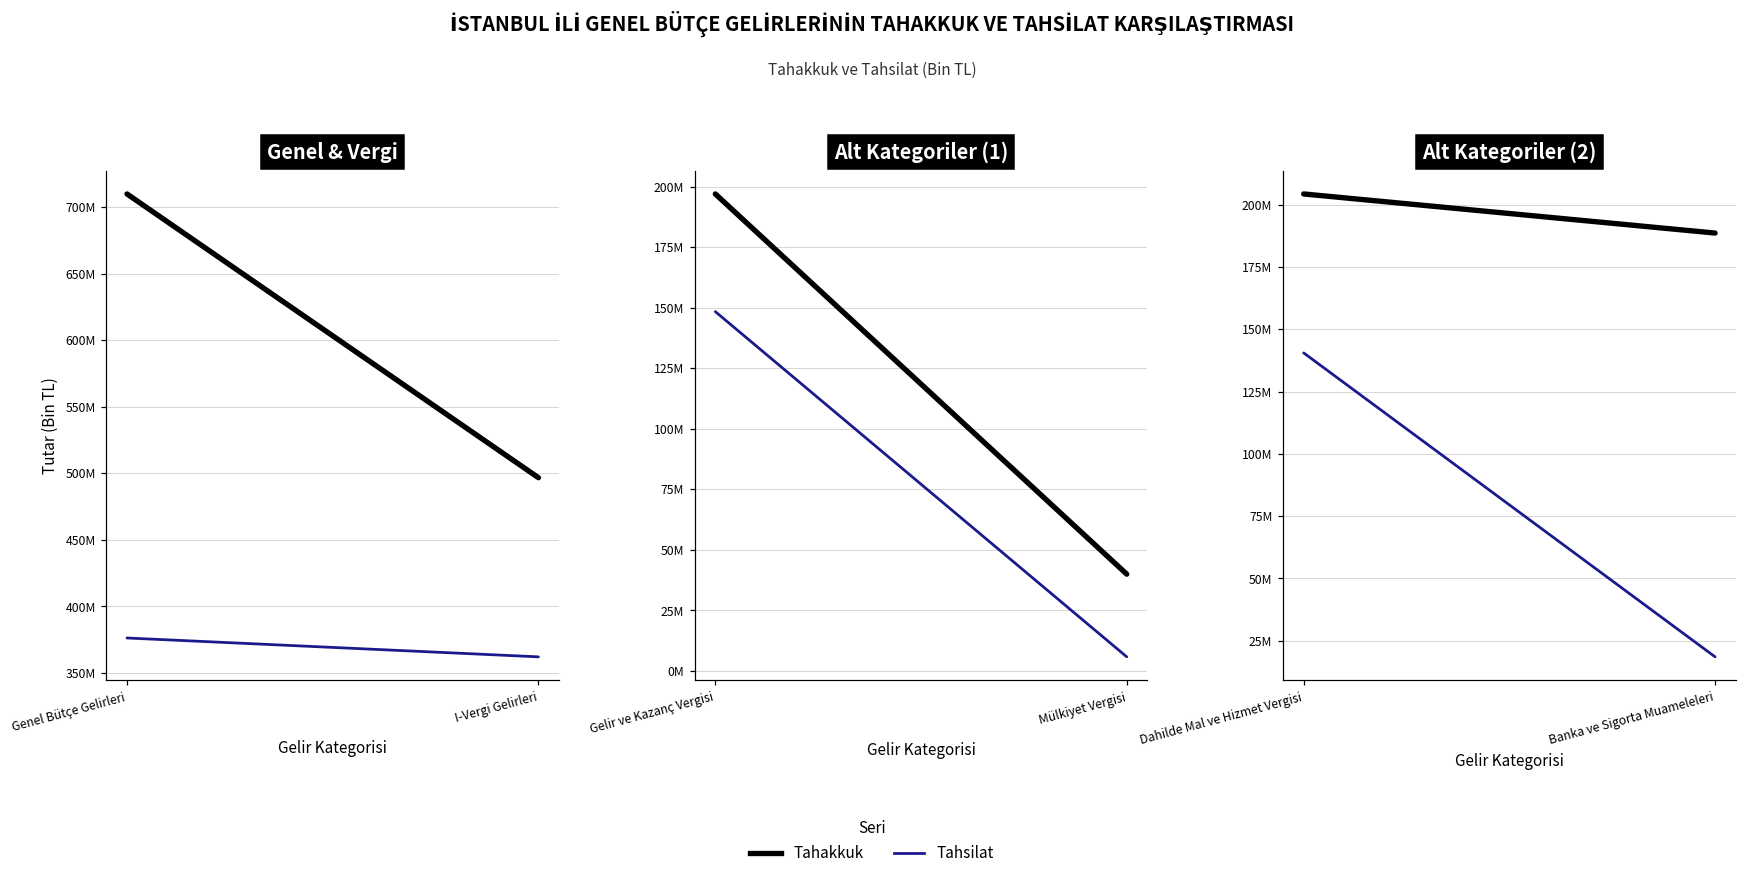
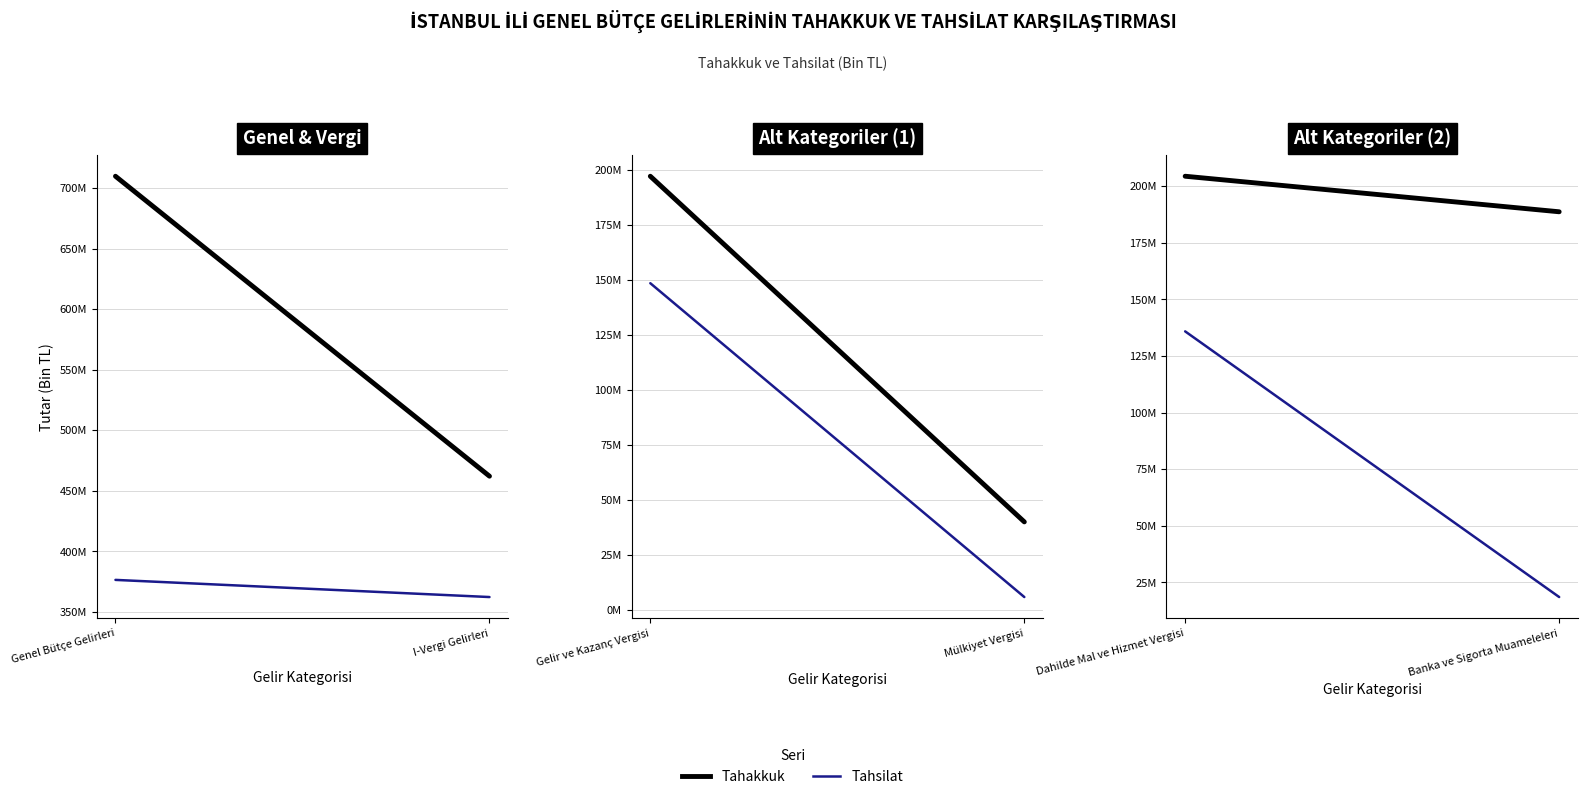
Genel & Vergi, Tahakkuk, I-Vergi Gelirleri: 497000000 -> 462000000
Alt Kategoriler (2), Tahsilat, Dahilde Mal ve Hizmet Vergisi: 141000000 -> 136000000
